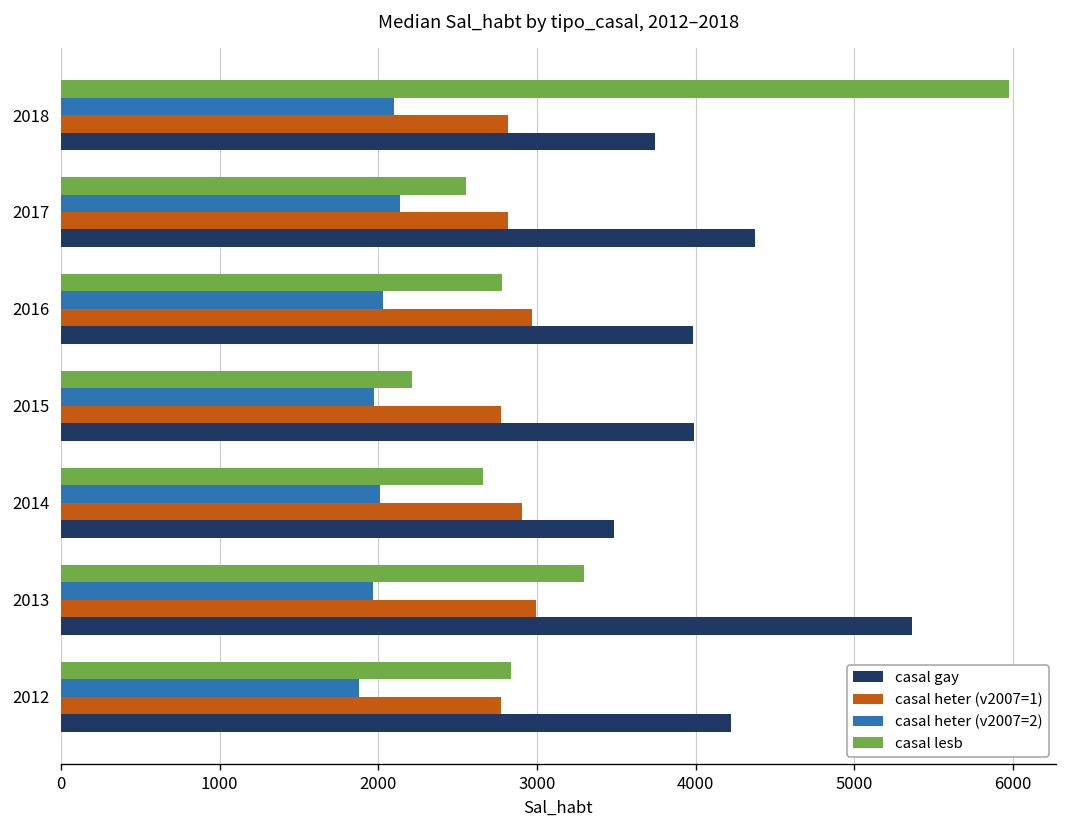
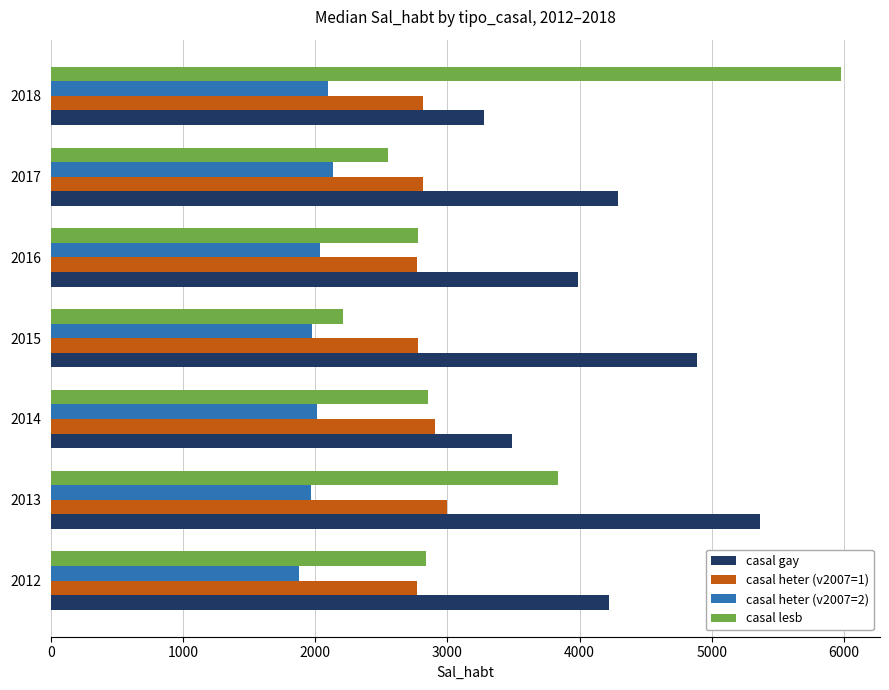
casal gay, 2018: 3740 -> 3270
casal gay, 2017: 4370 -> 4290
casal heter (v2007=1), 2016: 2970 -> 2770
casal gay, 2015: 3990 -> 4890
casal lesb, 2014: 2660 -> 2860
casal lesb, 2013: 3290 -> 3830
